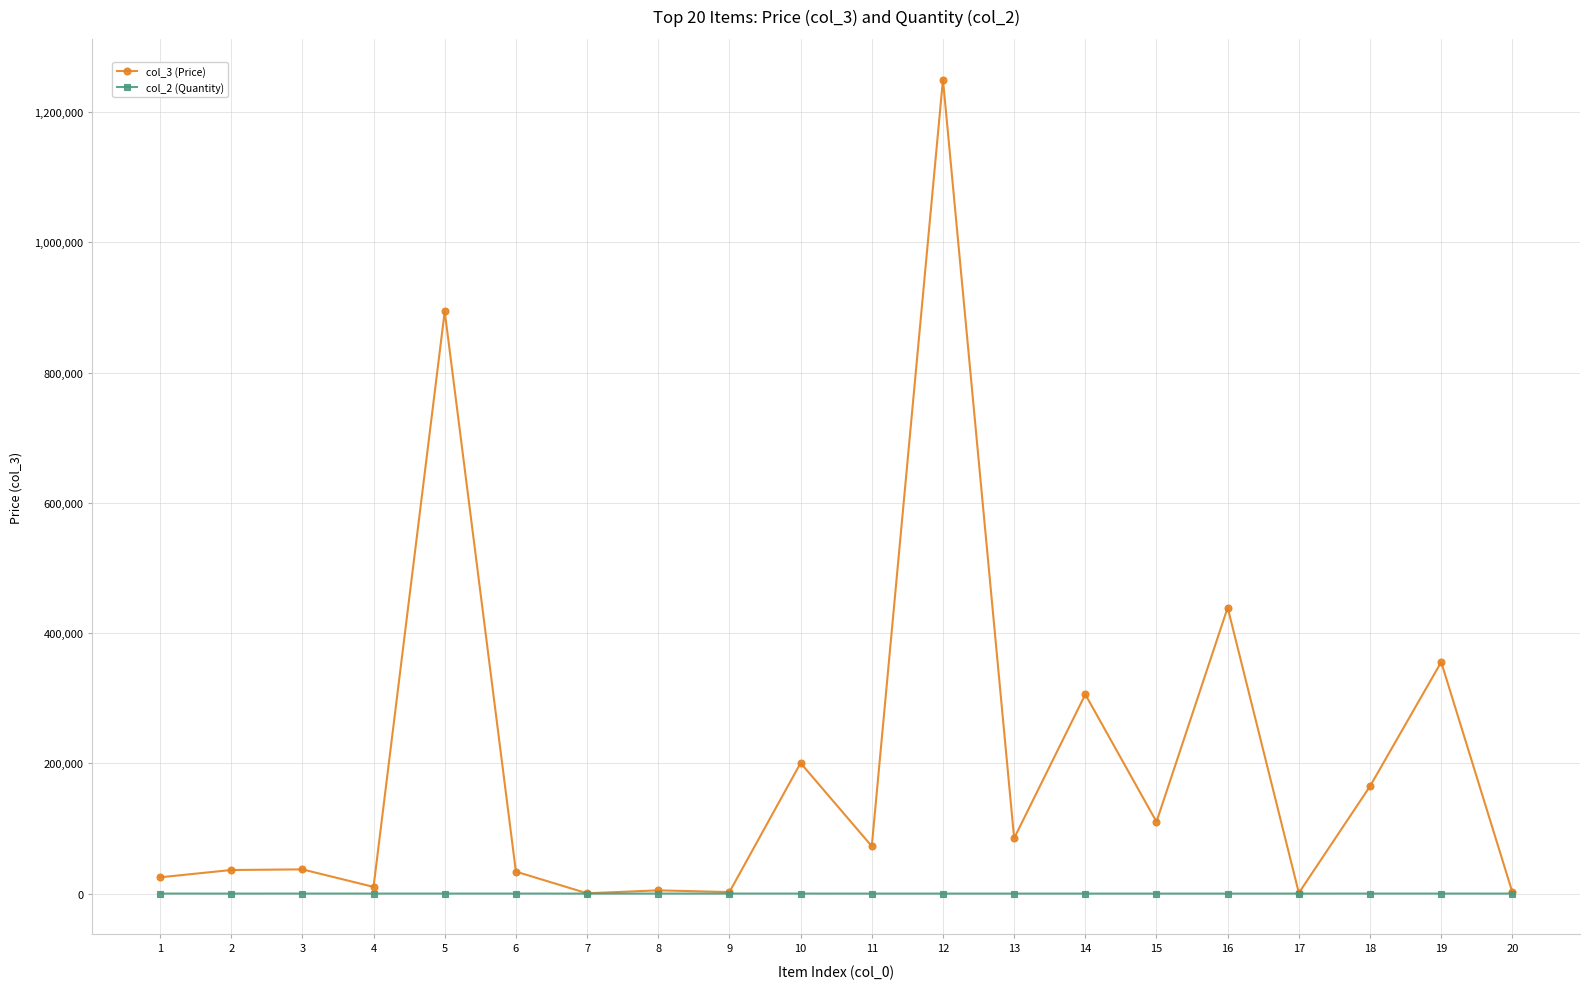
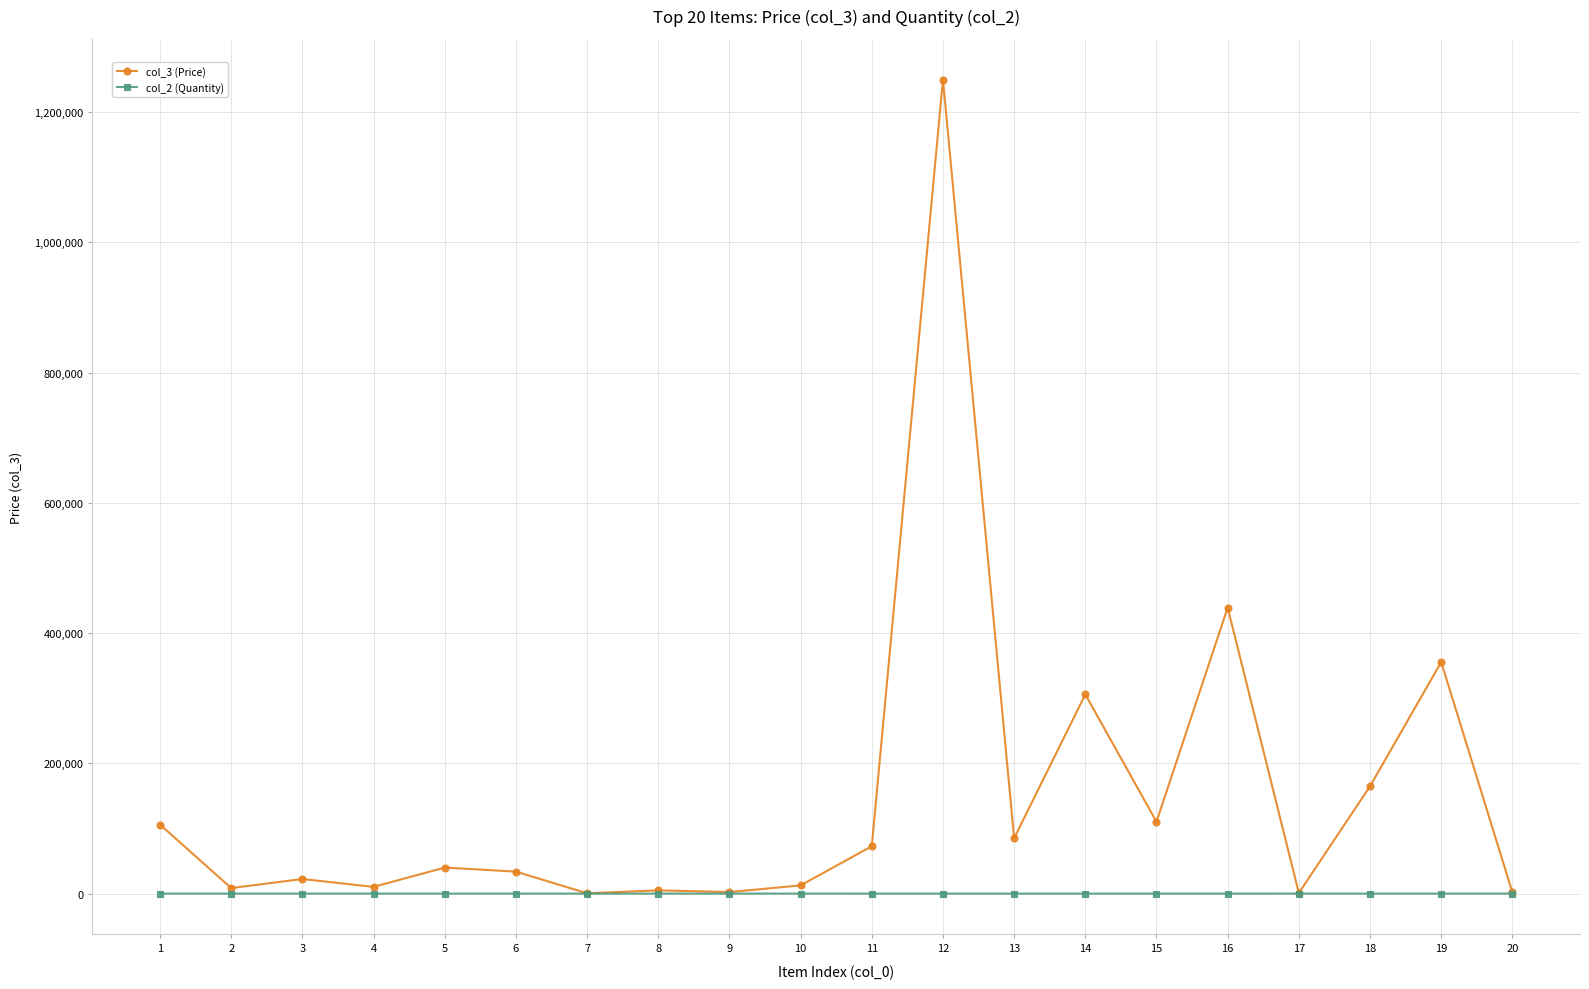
col_3 (Price), 1: 30,000 -> 110,000
col_3 (Price), 2: 40,000 -> 10,000
col_3 (Price), 3: 40,000 -> 20,000
col_3 (Price), 5: 890,000 -> 40,000
col_3 (Price), 10: 200,000 -> 10,000
